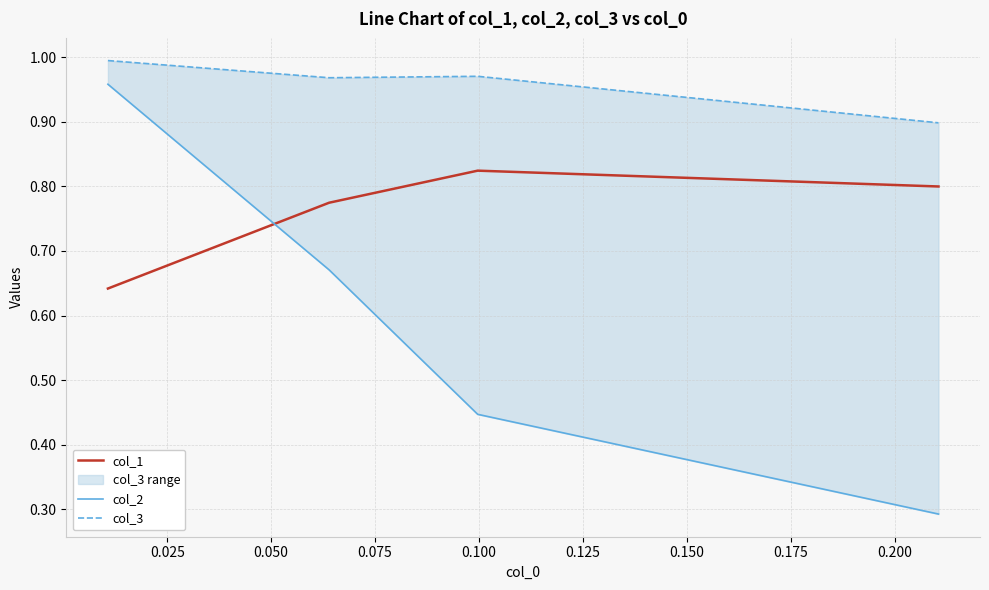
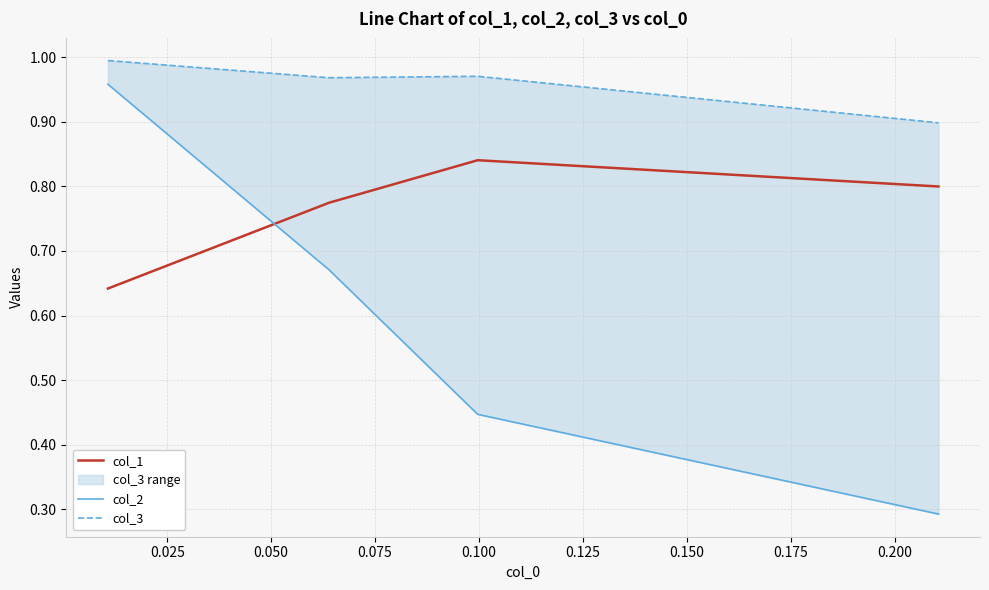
col_1, 0.100: 0.82 -> 0.84
